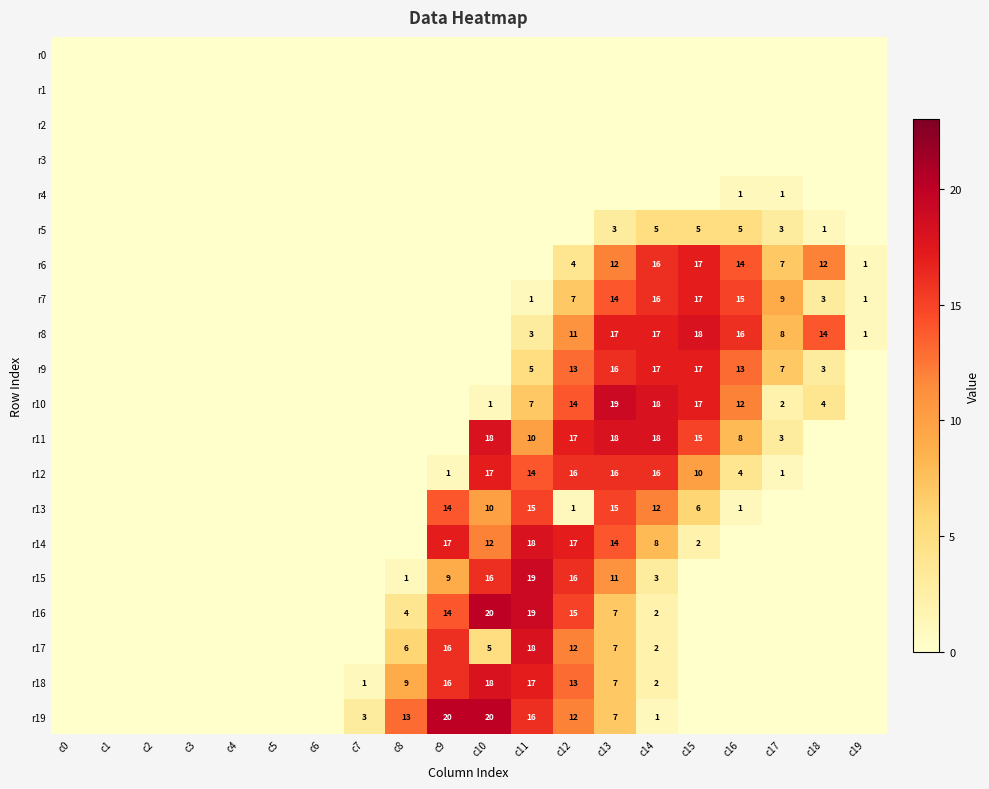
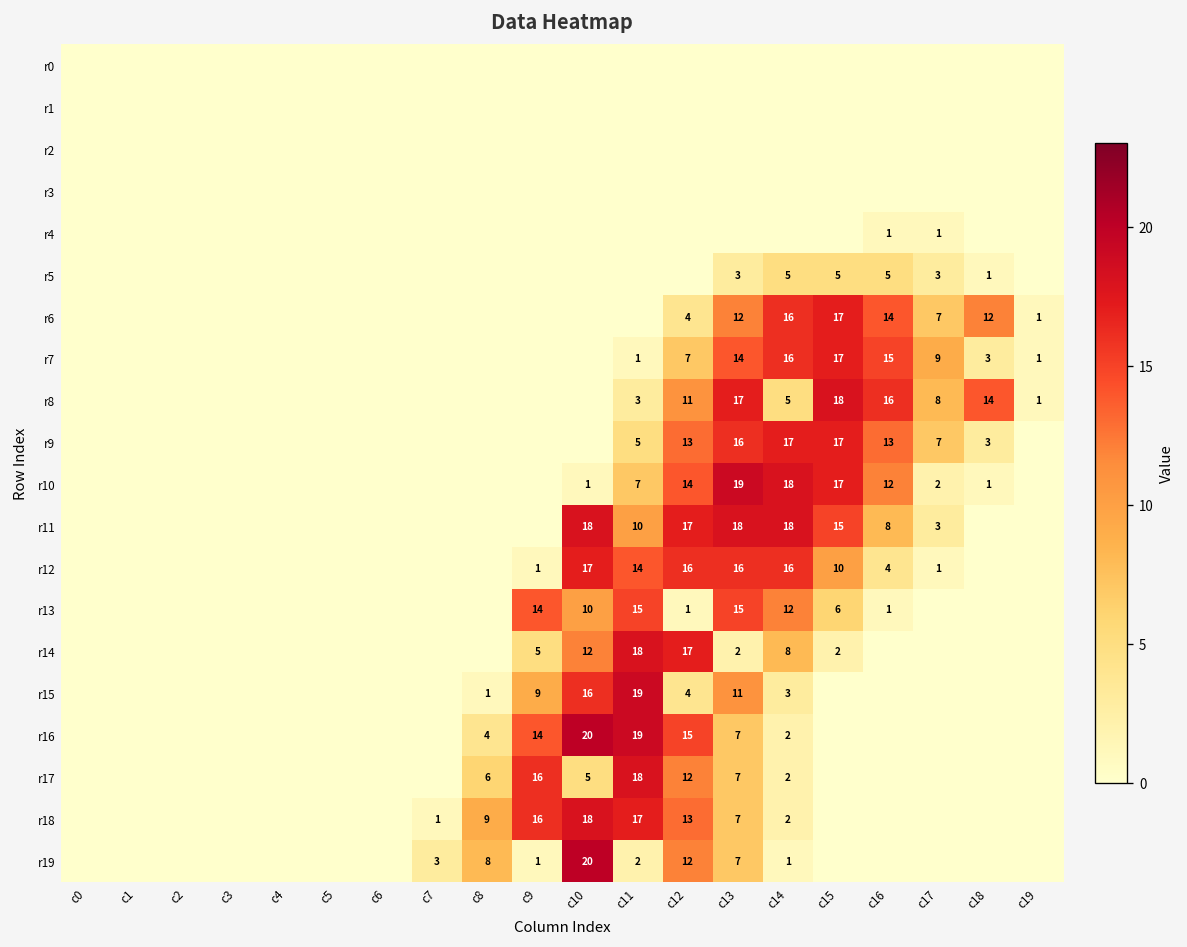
r8, c14: 17 -> 5
r10, c18: 4 -> 1
r14, c9: 17 -> 5
r14, c13: 14 -> 2
r15, c12: 16 -> 4
r19, c8: 13 -> 8
r19, c9: 20 -> 1
r19, c11: 16 -> 2
